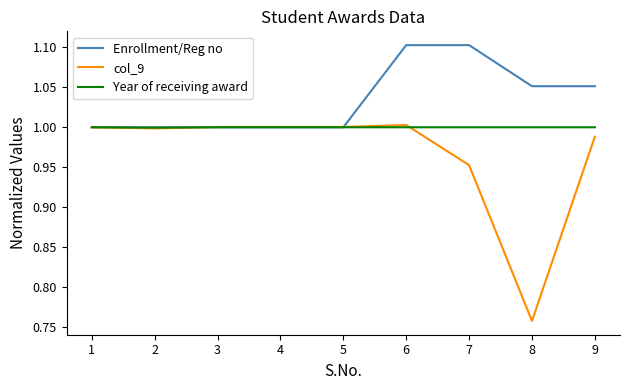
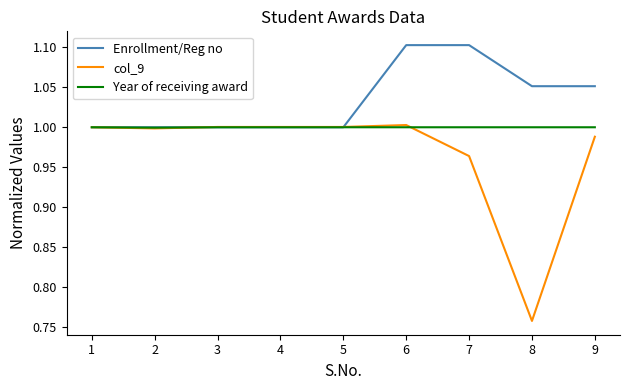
col_9, 7: 0.95 -> 0.96
